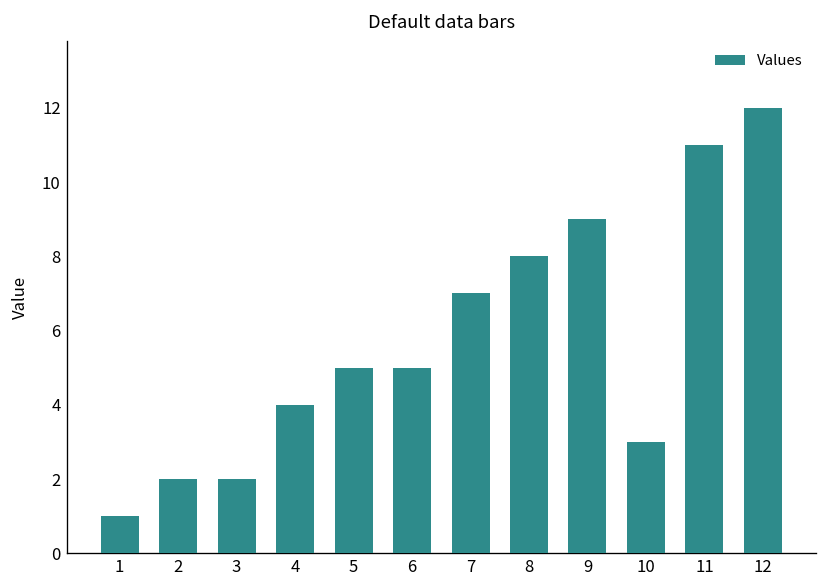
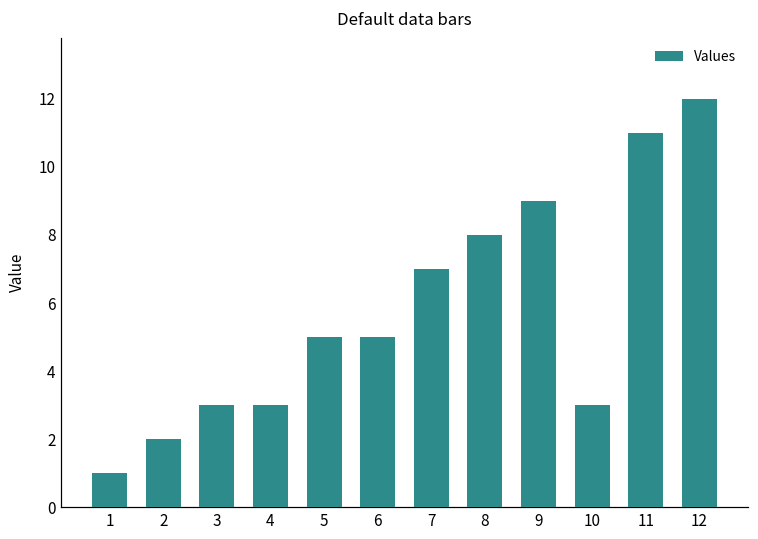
3: 2 -> 3
4: 4 -> 3
